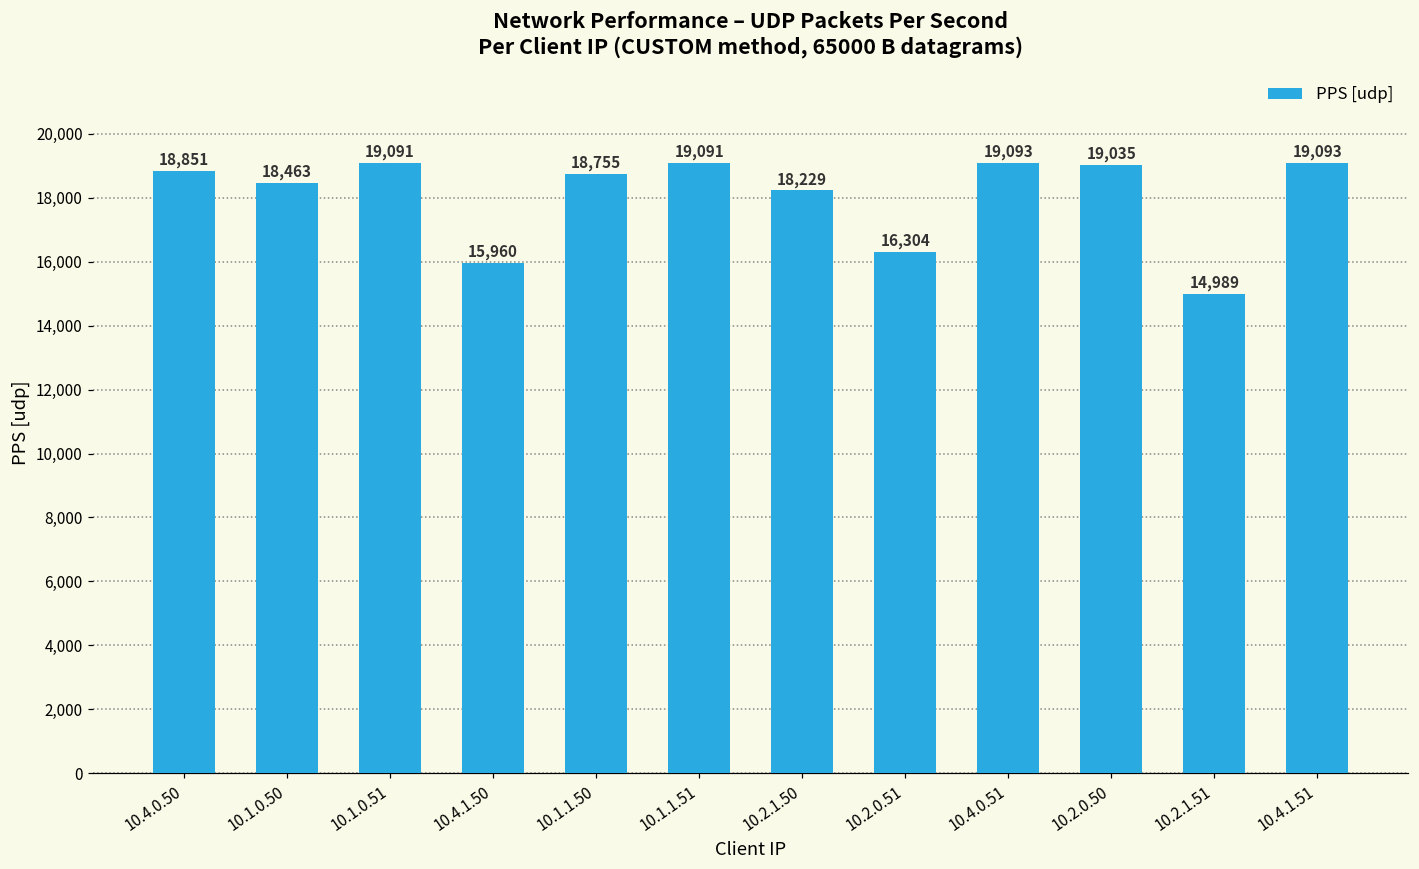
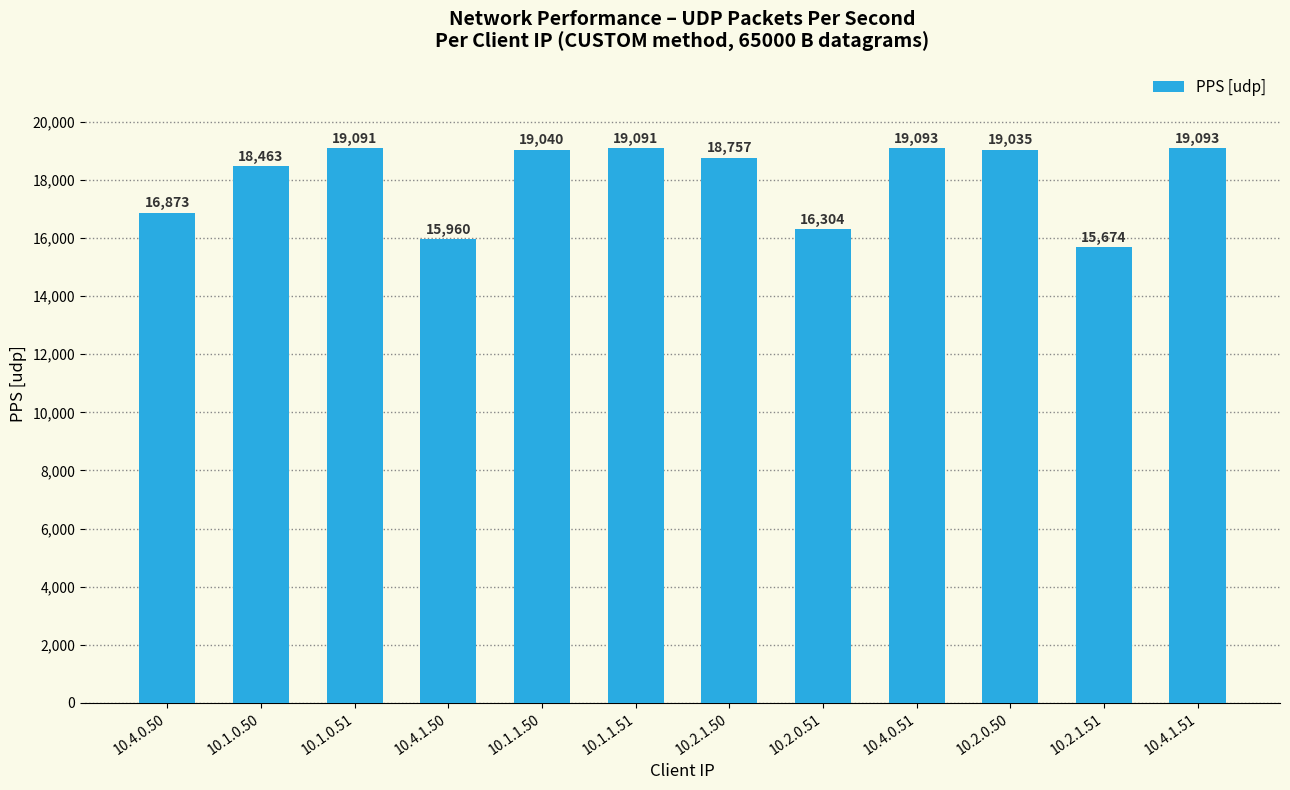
10.4.0.50: 18,851 -> 16,873
10.1.1.50: 18,755 -> 19,040
10.2.1.50: 18,229 -> 18,757
10.2.1.51: 14,989 -> 15,674
